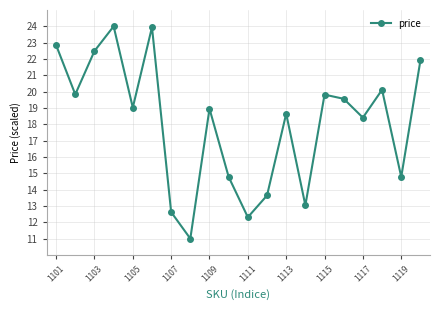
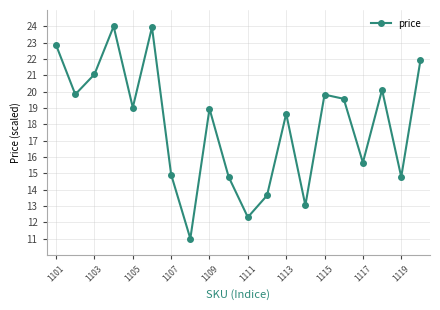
1103: 22.5 -> 21.1
1107: 12.6 -> 14.9
1117: 18.4 -> 15.7
